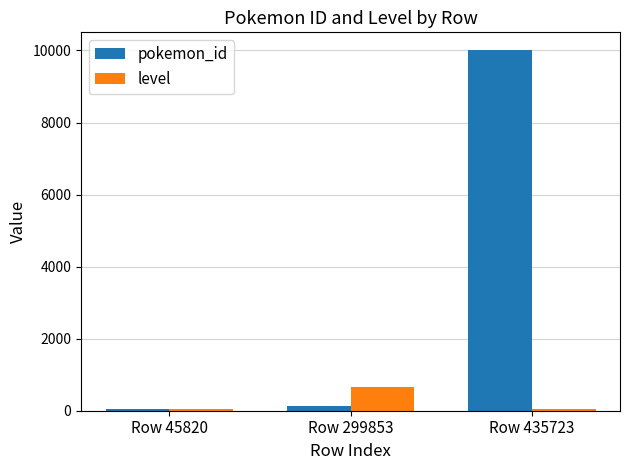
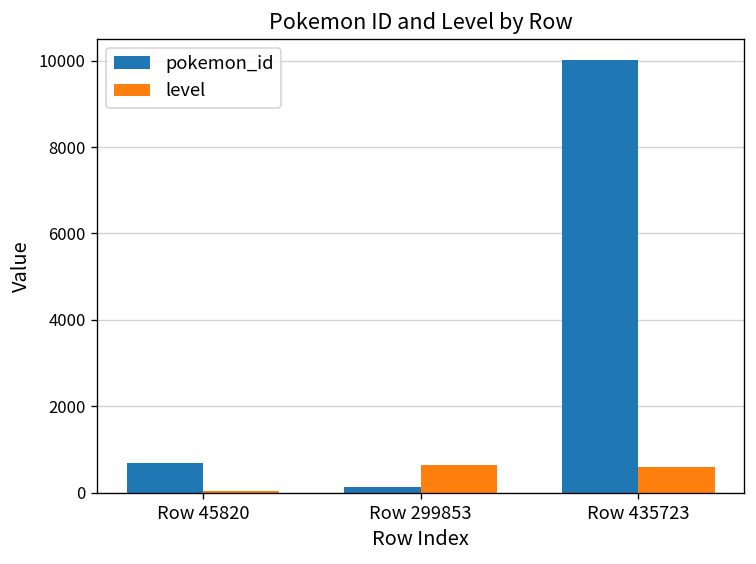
pokemon_id, Row 45820: 100 -> 700
level, Row 435723: 100 -> 600
